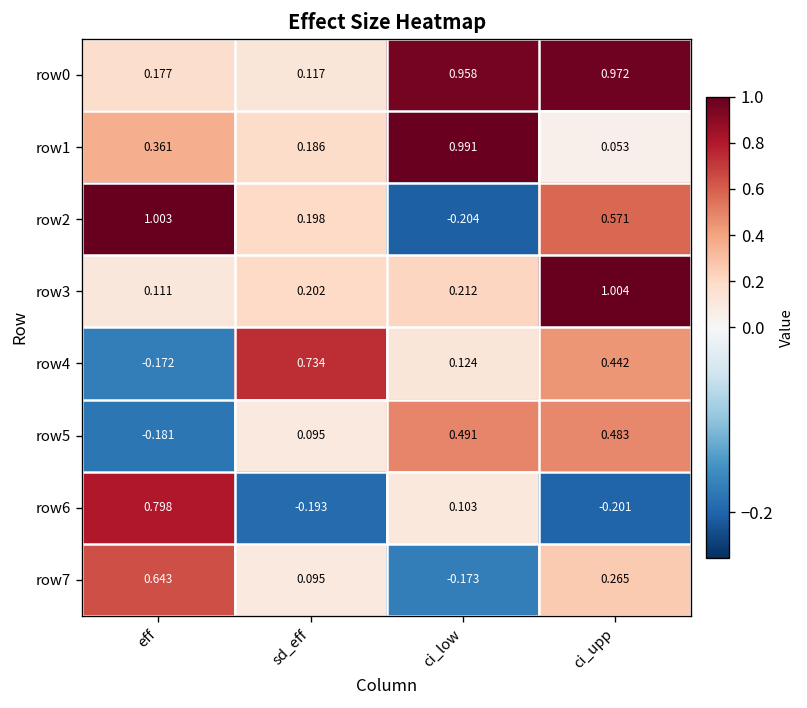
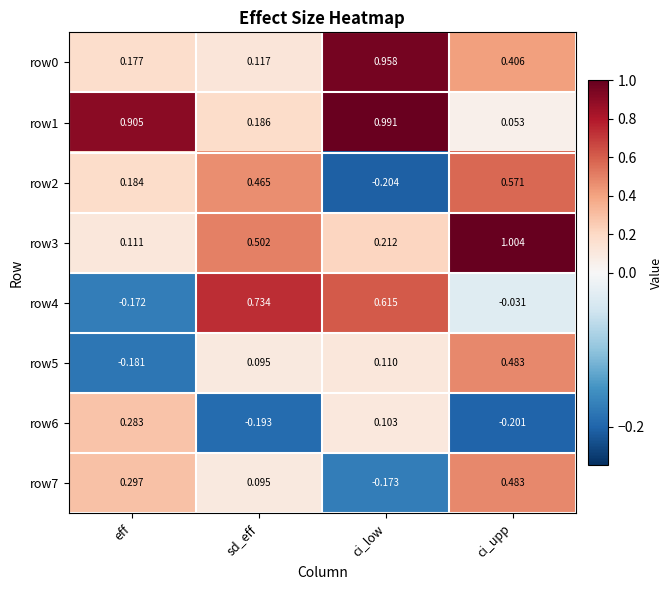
row0, ci_upp: 0.972 -> 0.406
row1, eff: 0.361 -> 0.905
row2, eff: 1.003 -> 0.184
row2, sd_eff: 0.198 -> 0.465
row3, sd_eff: 0.202 -> 0.502
row4, ci_low: 0.124 -> 0.615
row4, ci_upp: 0.442 -> -0.031
row5, ci_low: 0.491 -> 0.110
row6, eff: 0.798 -> 0.283
row7, eff: 0.643 -> 0.297
row7, ci_upp: 0.265 -> 0.483
